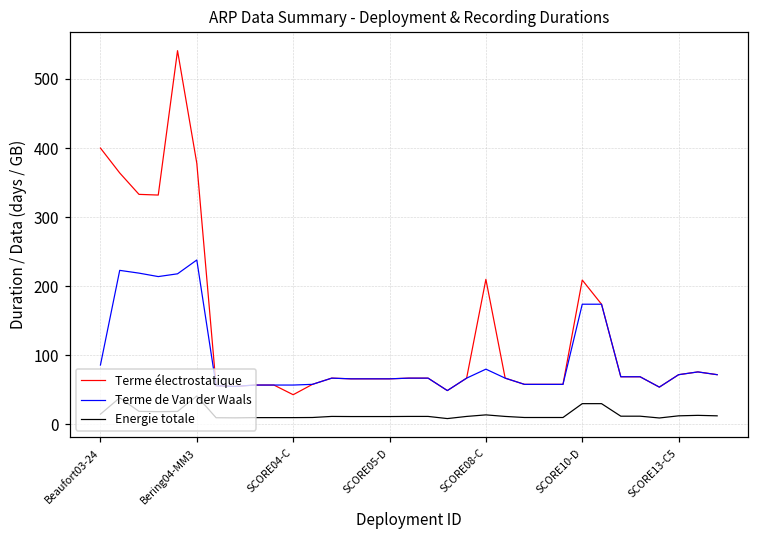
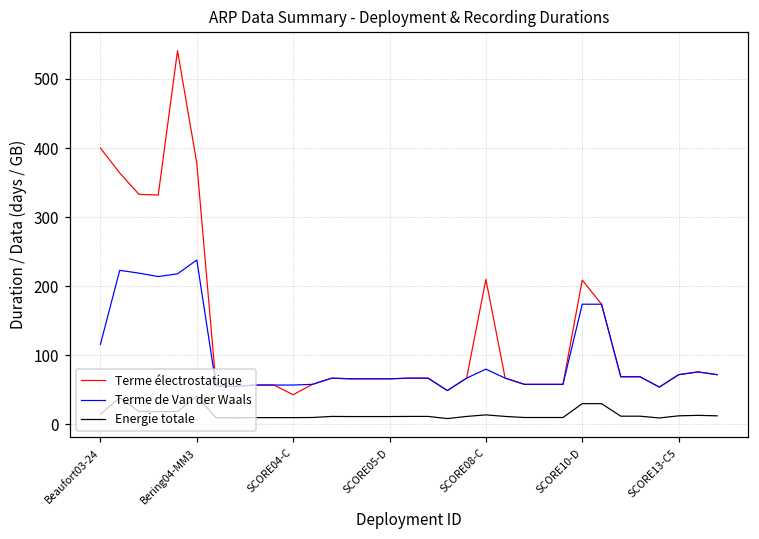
Terme de Van der Waals, Beaufort03-24: 90 -> 120
